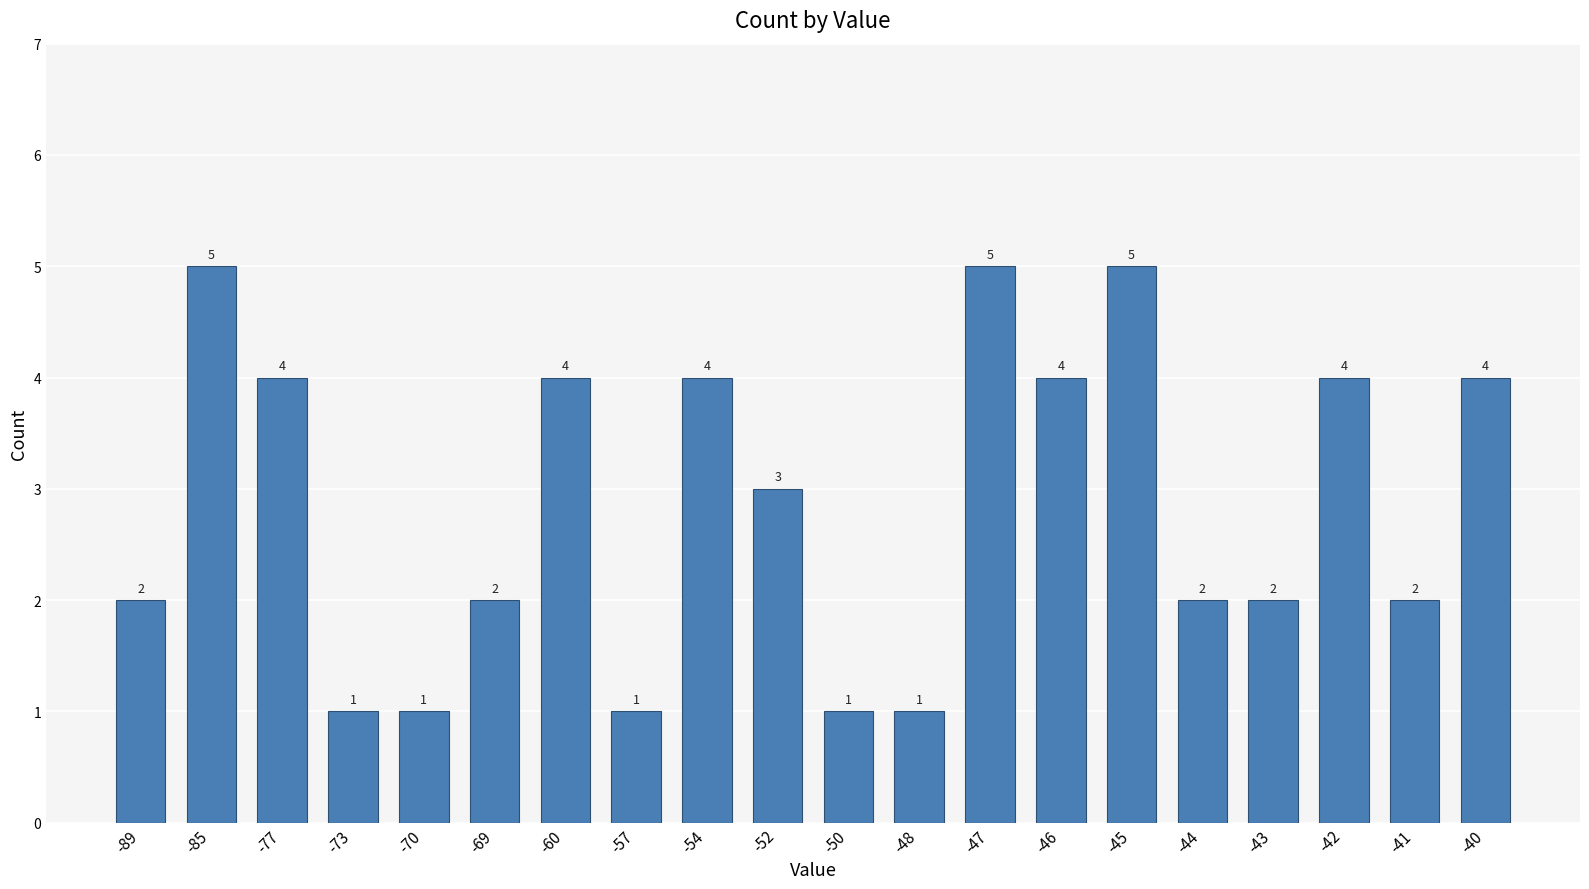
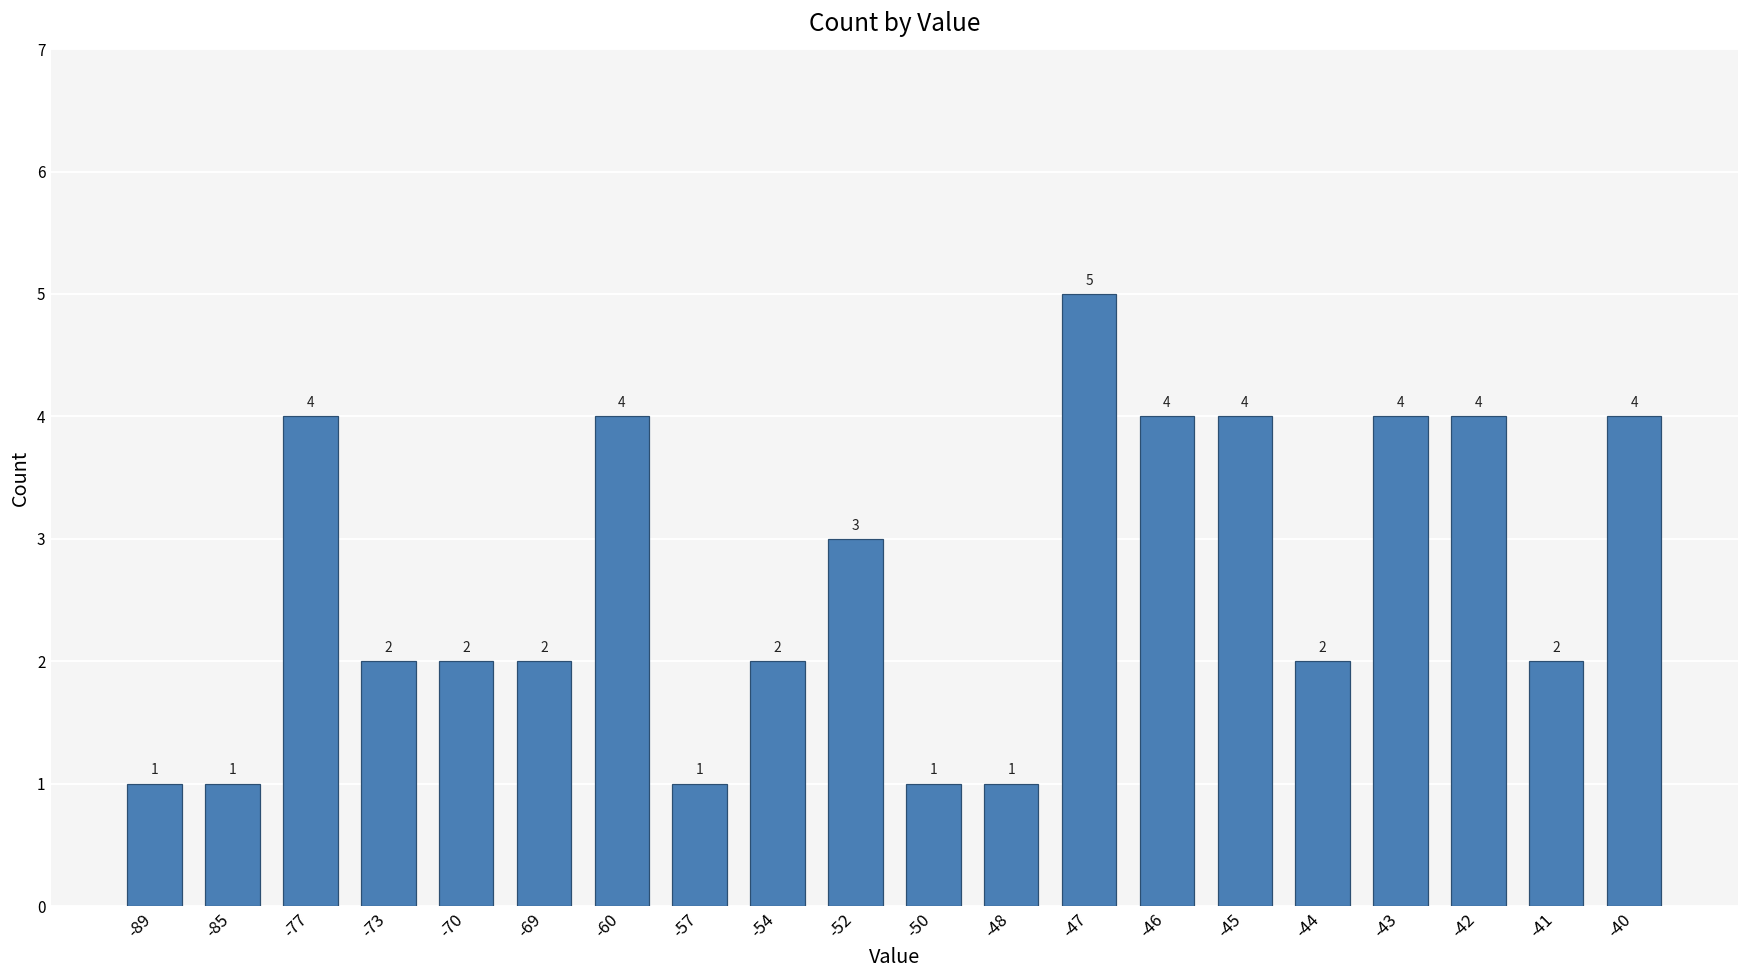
-89: 2 -> 1
-85: 5 -> 1
-73: 1 -> 2
-70: 1 -> 2
-54: 4 -> 2
-45: 5 -> 4
-43: 2 -> 4
